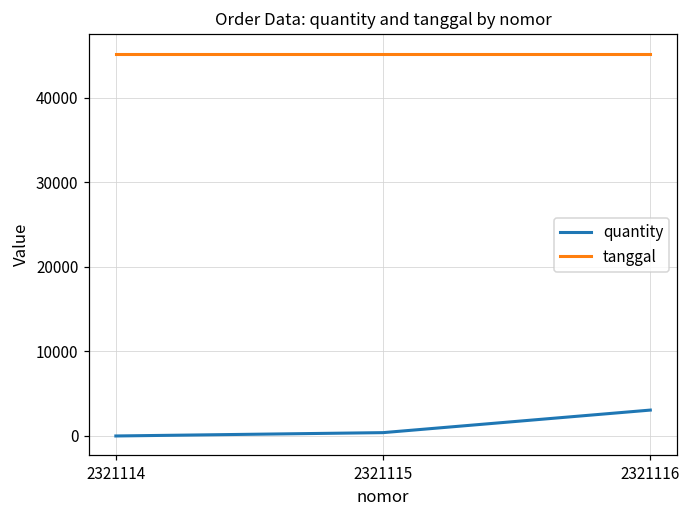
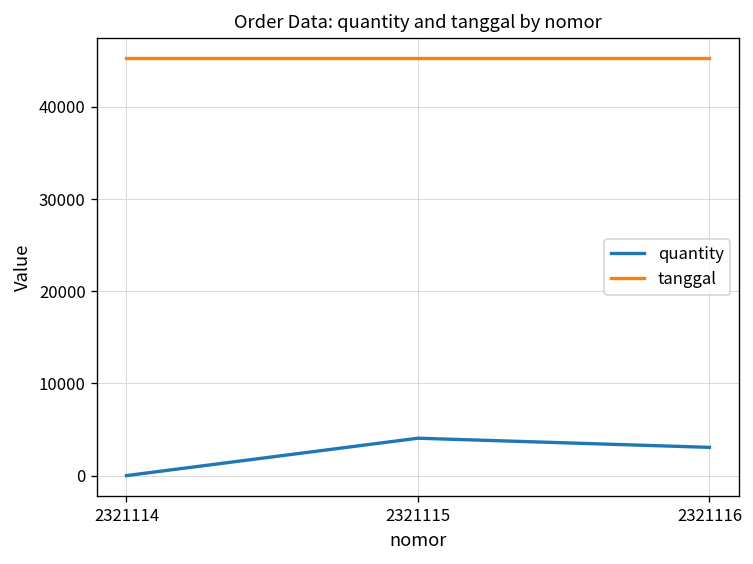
quantity, 2321115: 0 -> 4000
